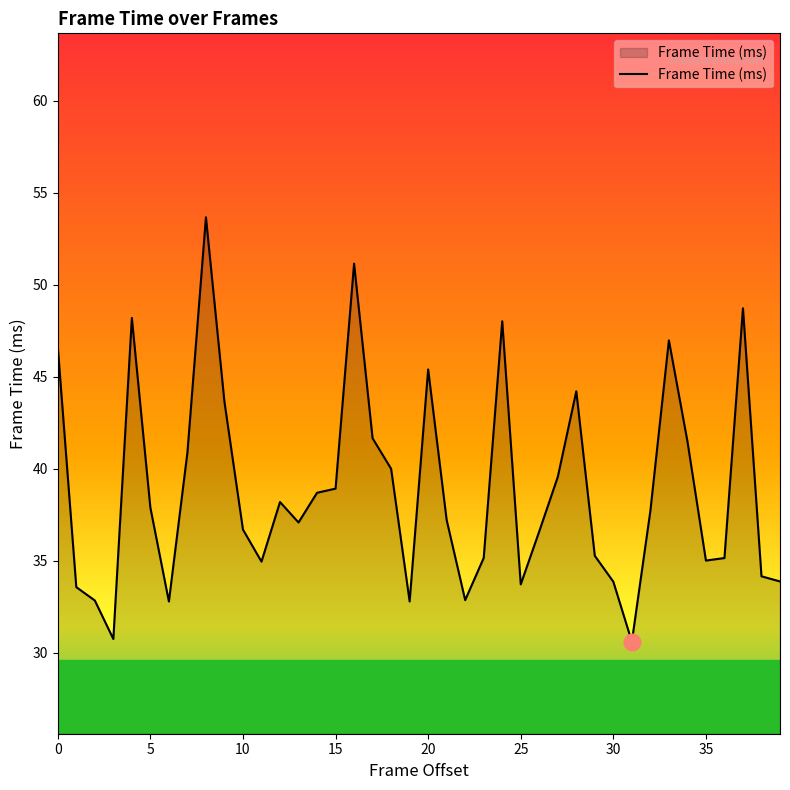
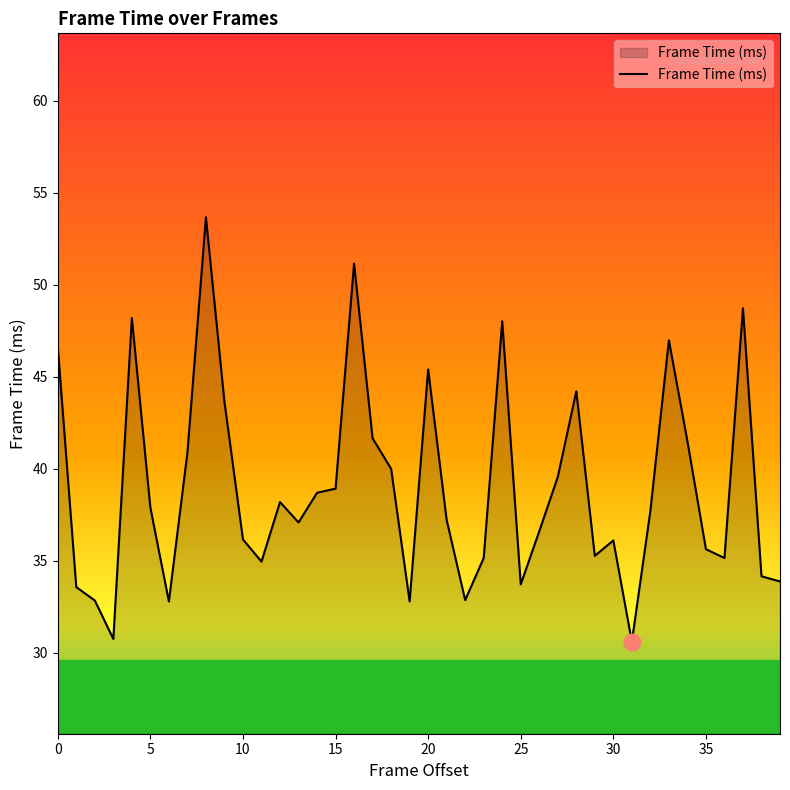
Frame Time (ms), 10: 36.7 -> 36.2
Frame Time (ms), 30: 33.9 -> 36.1
Frame Time (ms), 35: 35.0 -> 35.6
